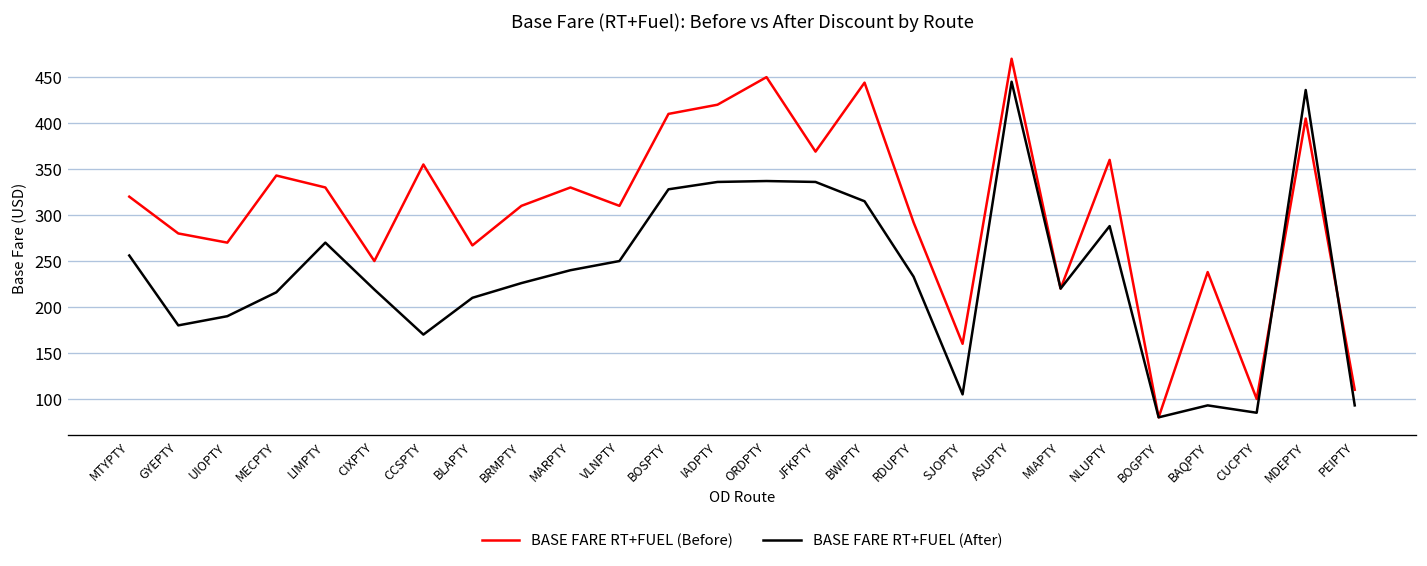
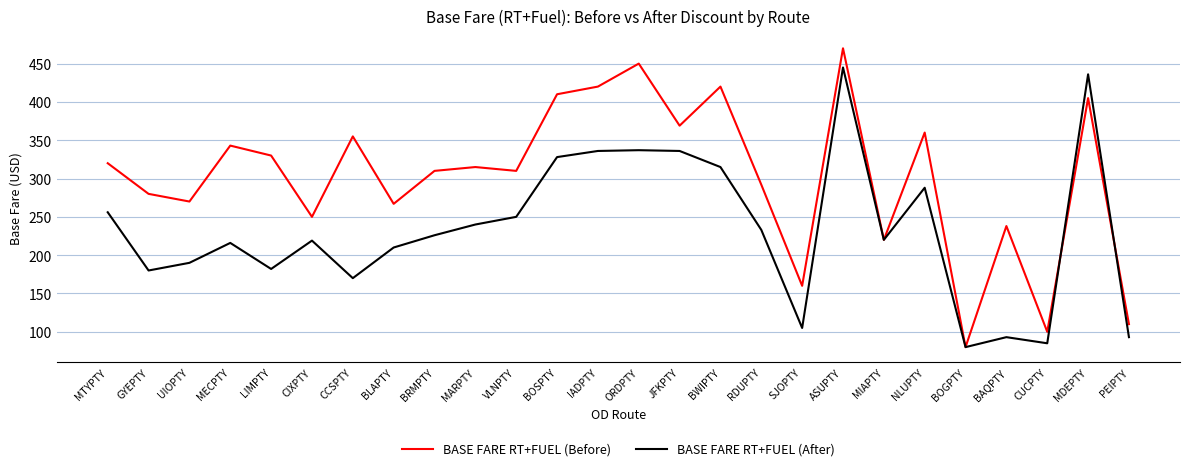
BASE FARE RT+FUEL (After), LIMPTY: 270 -> 180
BASE FARE RT+FUEL (Before), MARPTY: 330 -> 320
BASE FARE RT+FUEL (Before), BWIPTY: 440 -> 420
